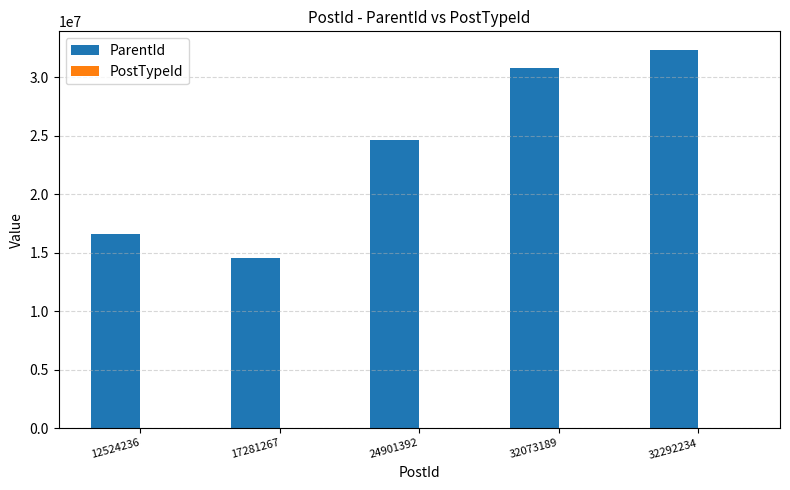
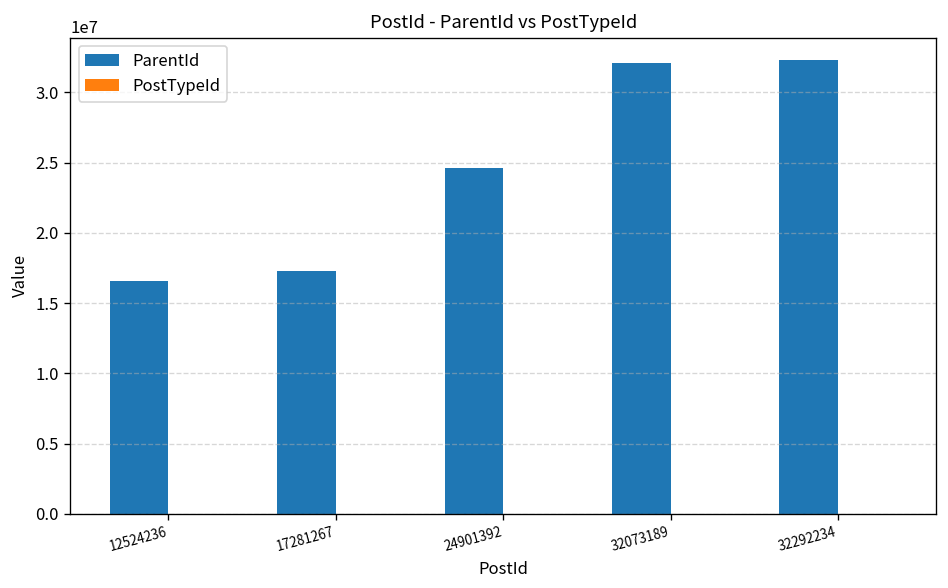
ParentId, 17281267: 14600000 -> 17300000
ParentId, 32073189: 30800000 -> 32100000
